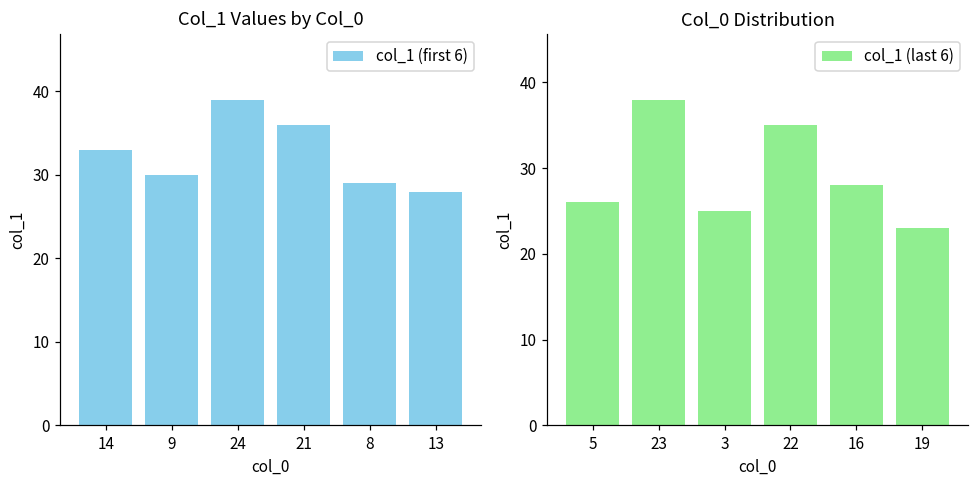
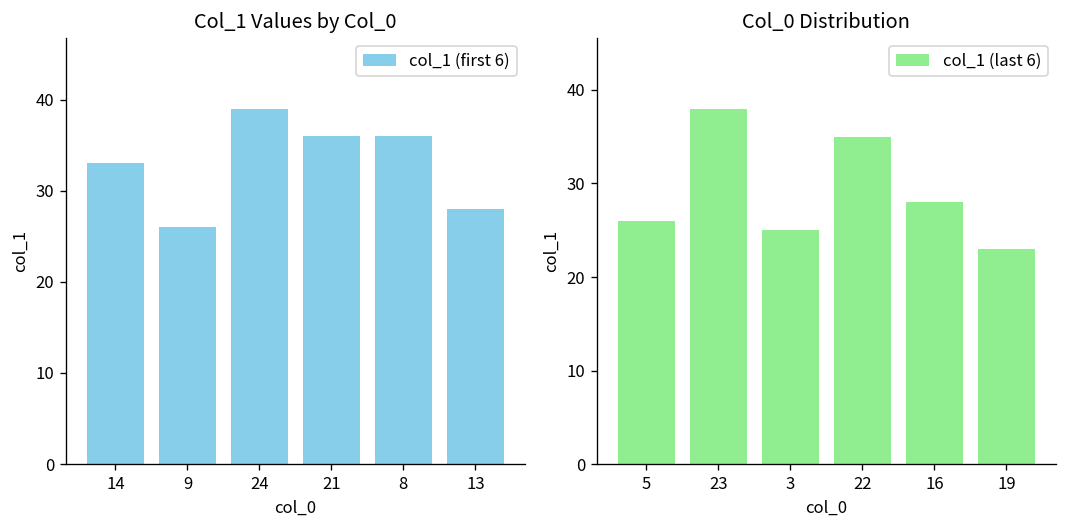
Col_1 Values by Col_0, 9: 30 -> 26
Col_1 Values by Col_0, 8: 29 -> 36
